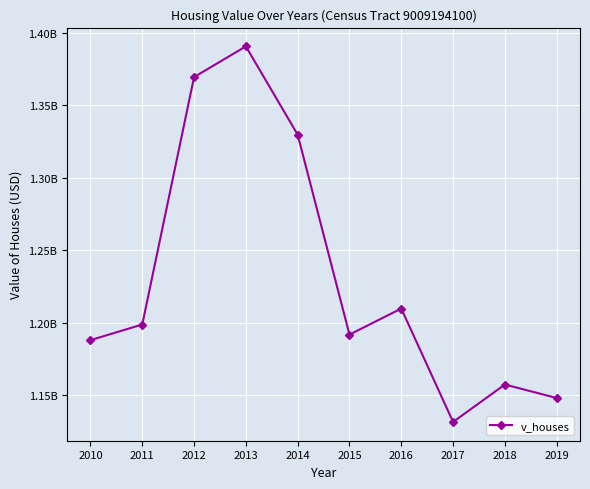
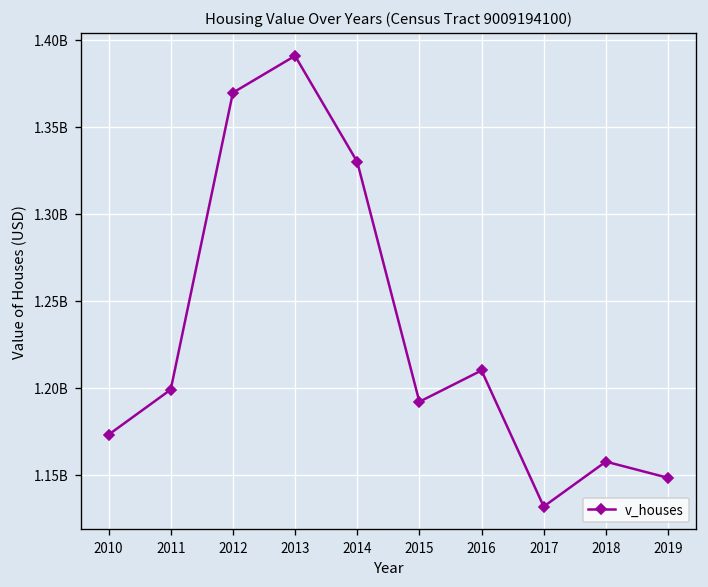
2010: 1188000000 -> 1173000000
